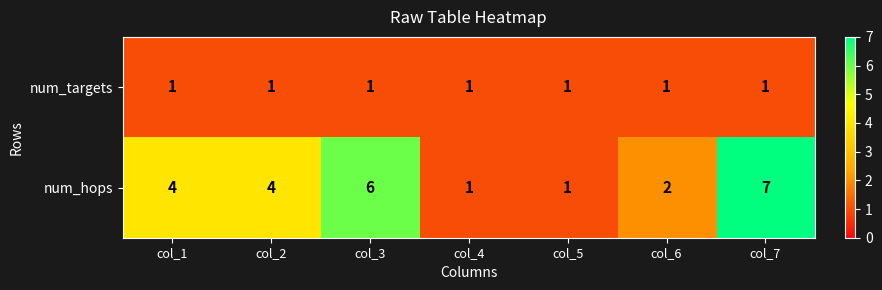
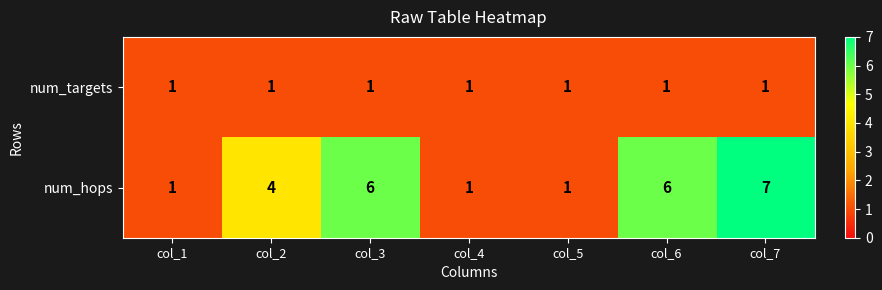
num_hops, col_1: 4 -> 1
num_hops, col_6: 2 -> 6
